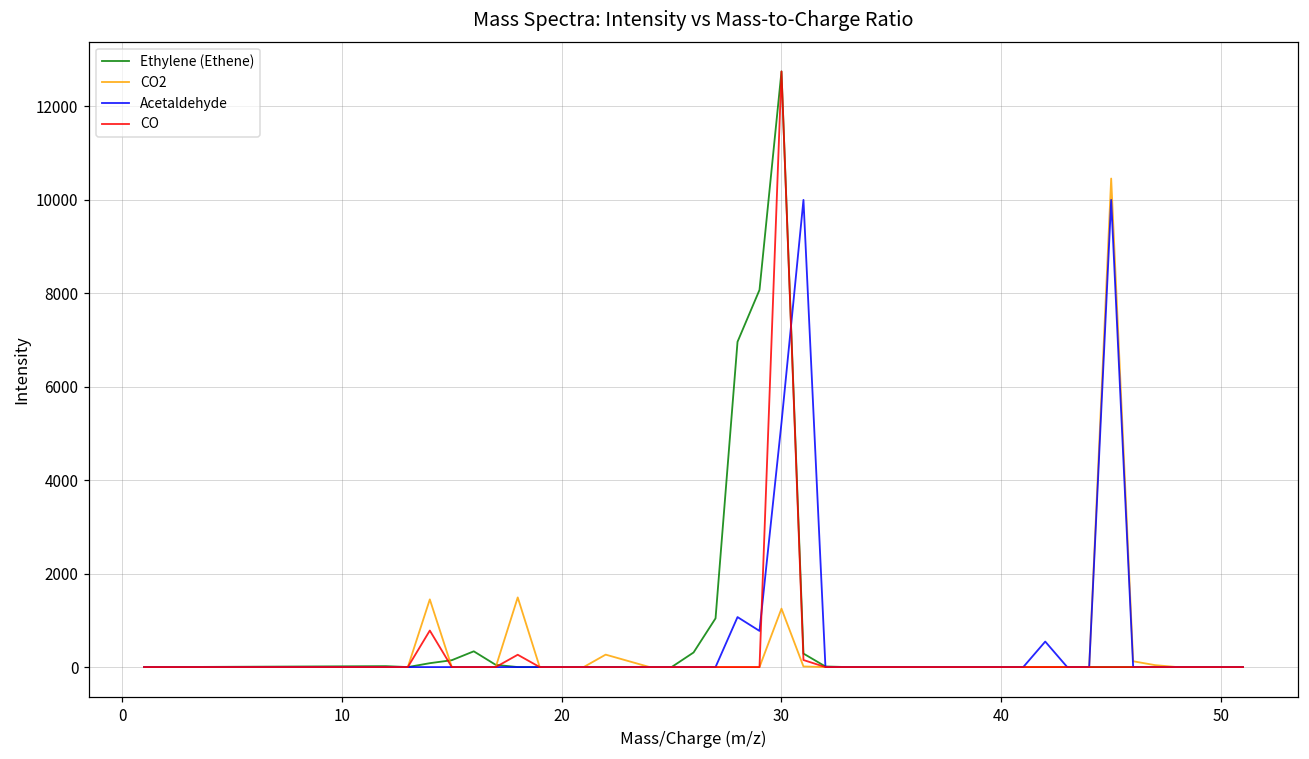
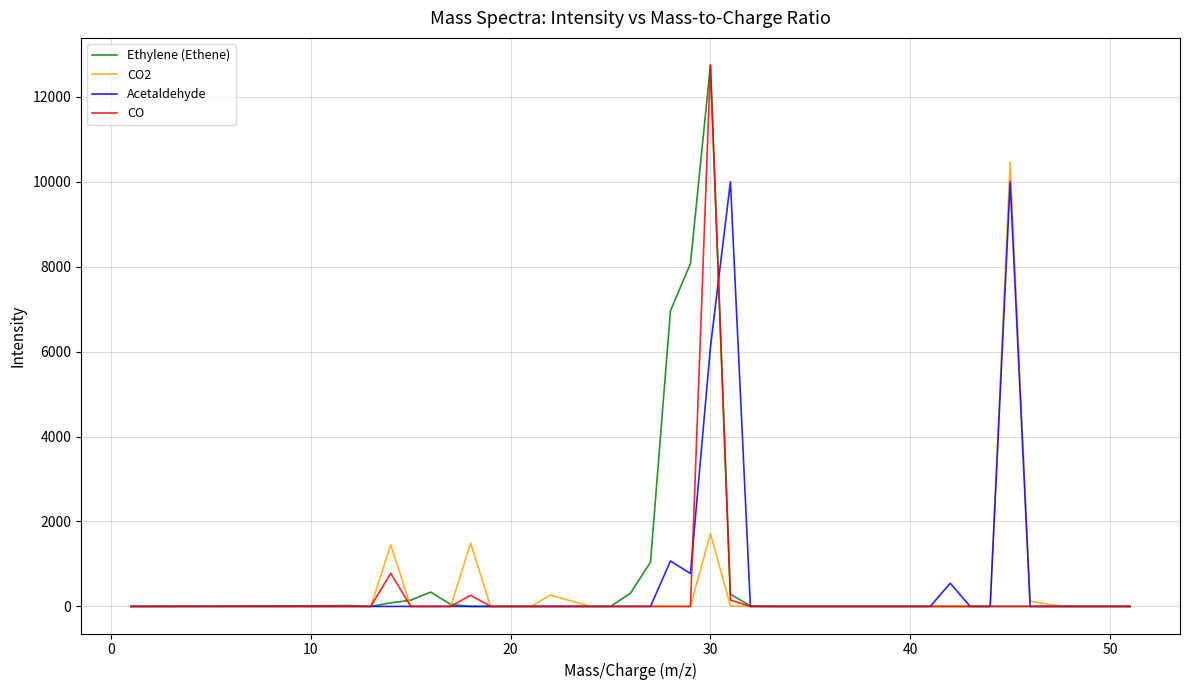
CO2, 30: 1300 -> 1700
Acetaldehyde, 30: 5200 -> 6100
